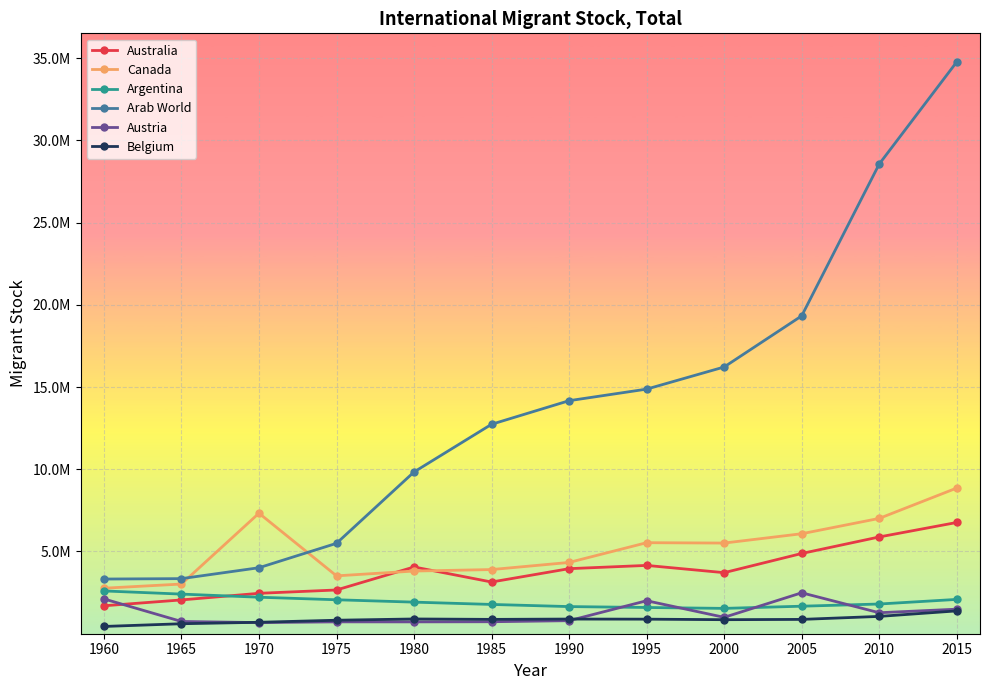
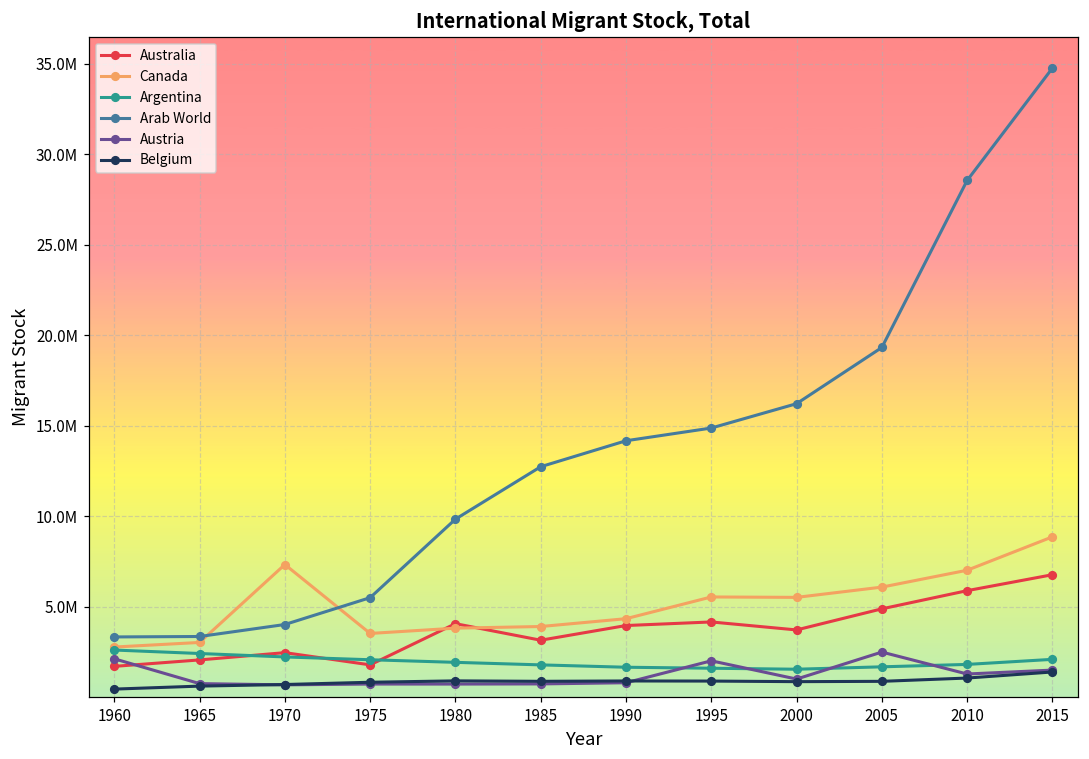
Australia, 1975: 2700000 -> 1800000
